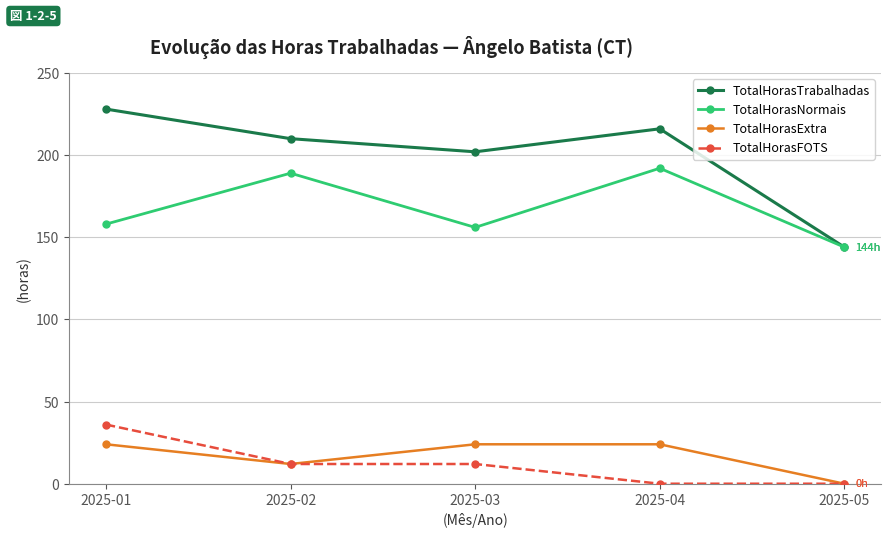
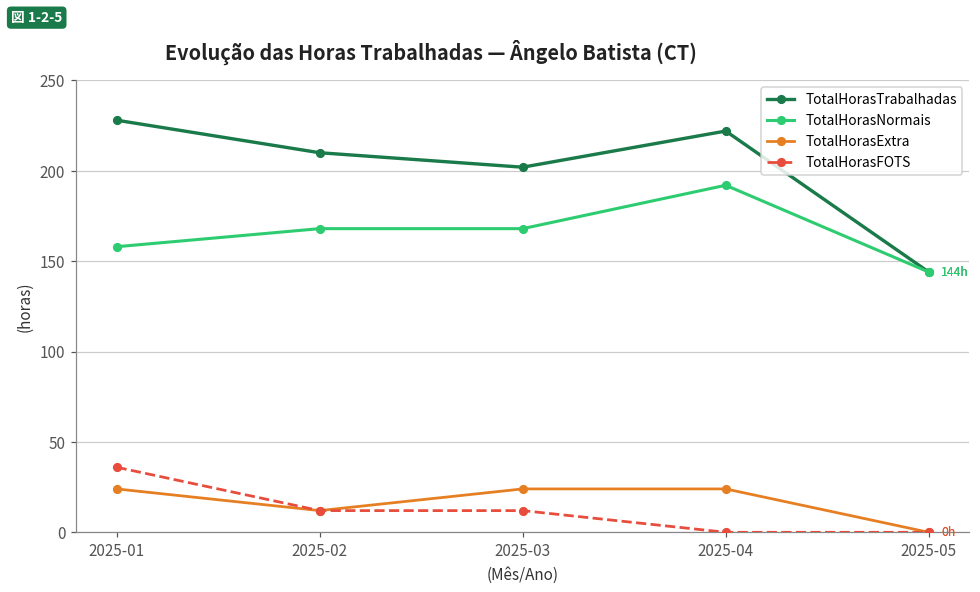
TotalHorasNormais, 2025-02: 189 -> 168
TotalHorasNormais, 2025-03: 156 -> 168
TotalHorasTrabalhadas, 2025-04: 216 -> 222
